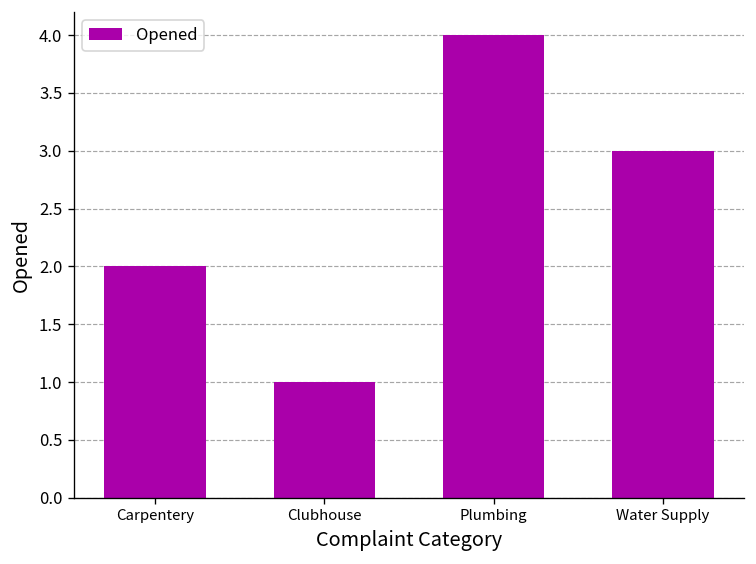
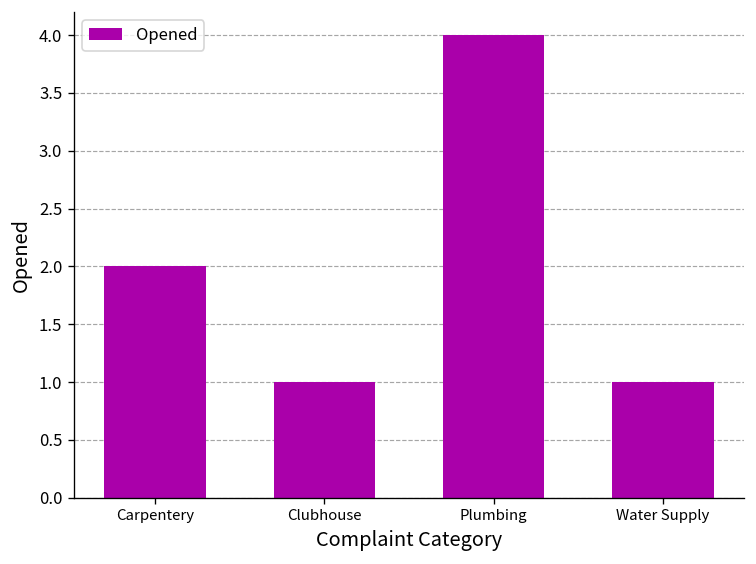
Water Supply: 3 -> 1
